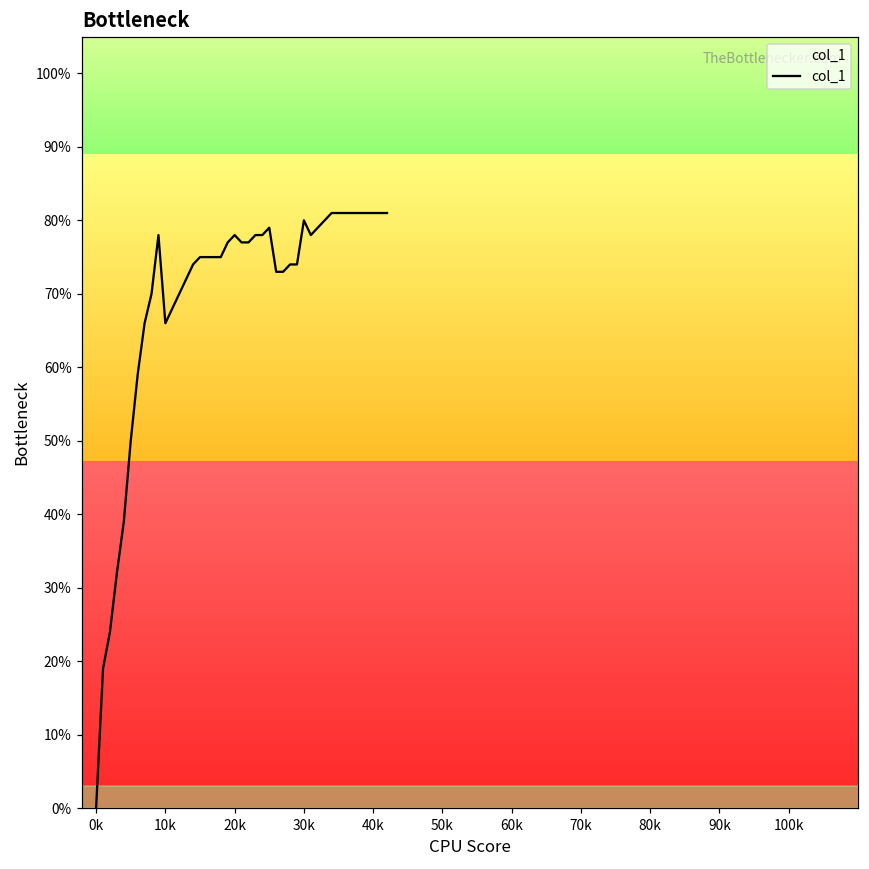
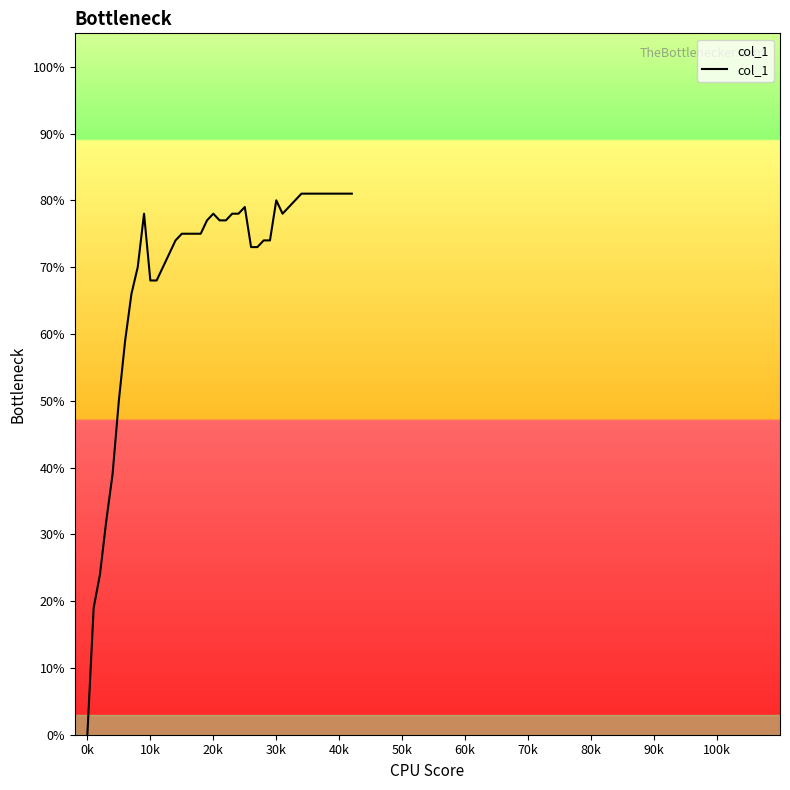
10k: 66% -> 68%
